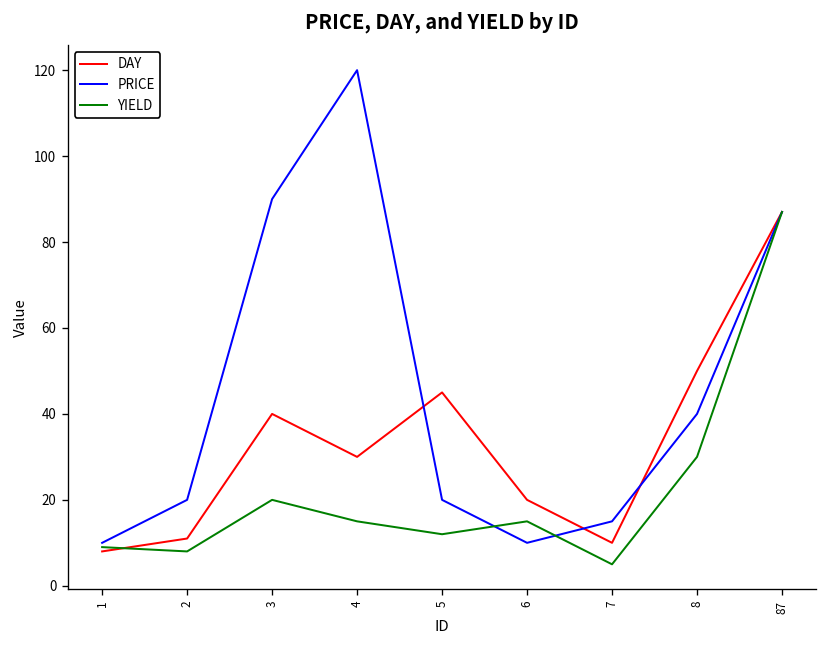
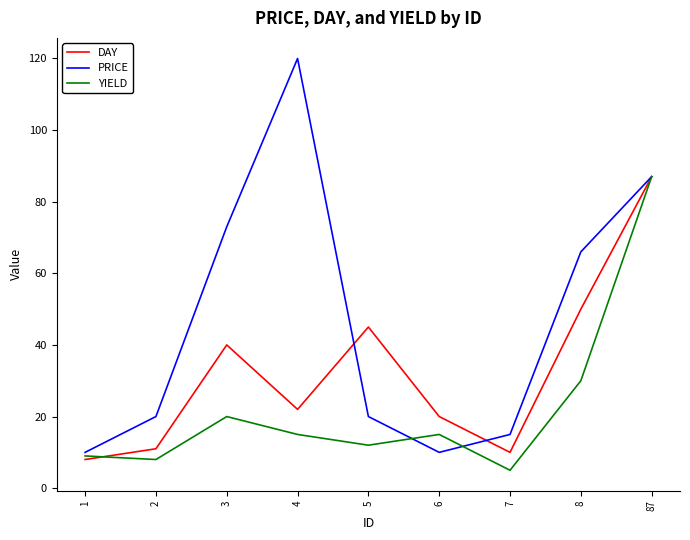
PRICE, 3: 90 -> 73
DAY, 4: 30 -> 22
PRICE, 8: 40 -> 66
